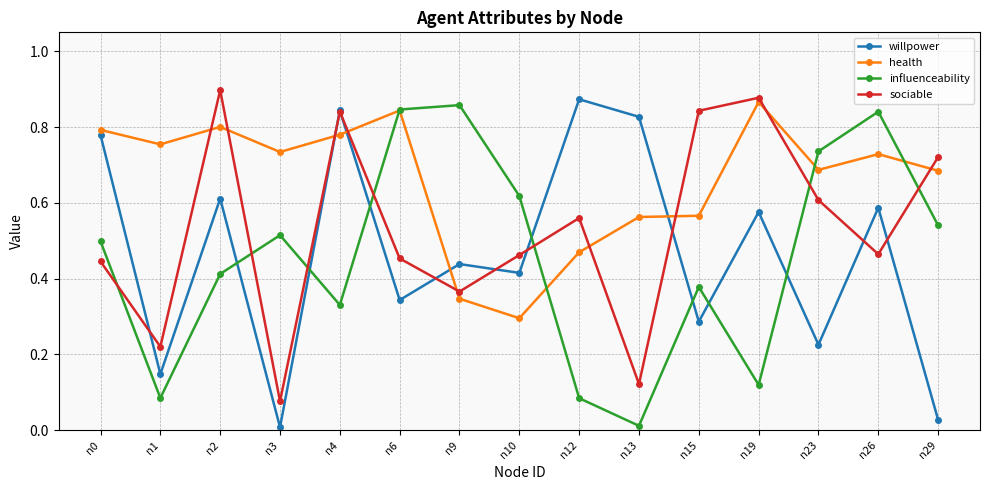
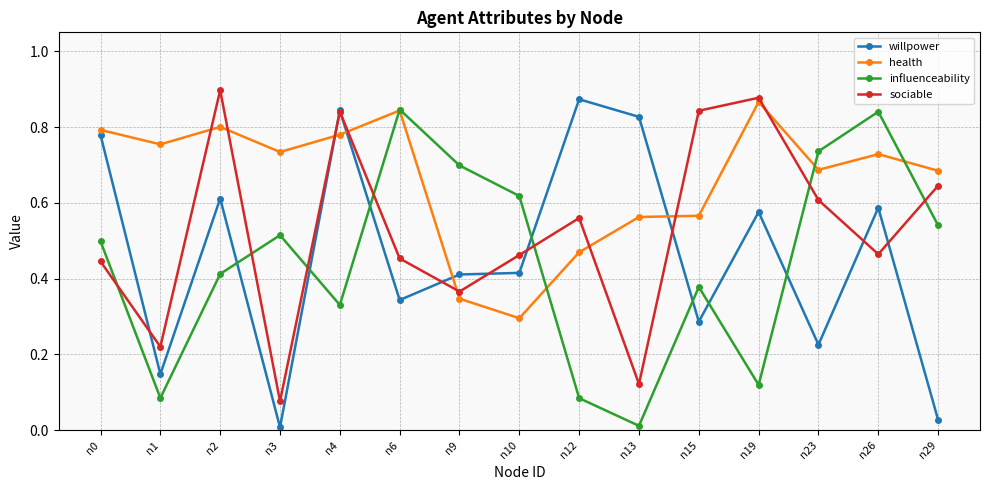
willpower, n9: 0.44 -> 0.41
influenceability, n9: 0.86 -> 0.70
sociable, n29: 0.72 -> 0.65
